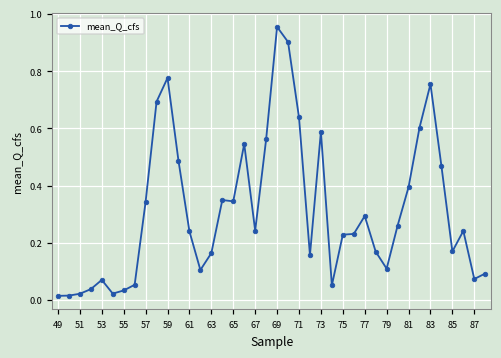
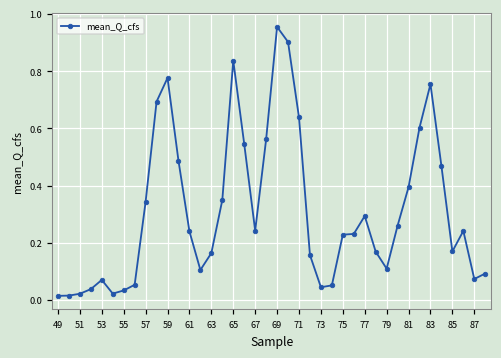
65: 0.35 -> 0.84
73: 0.59 -> 0.04
